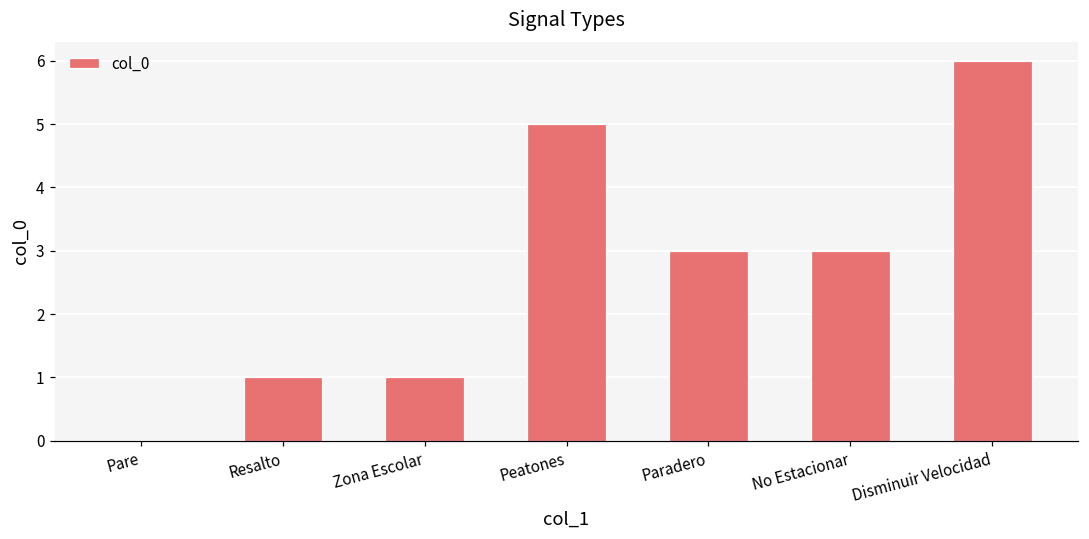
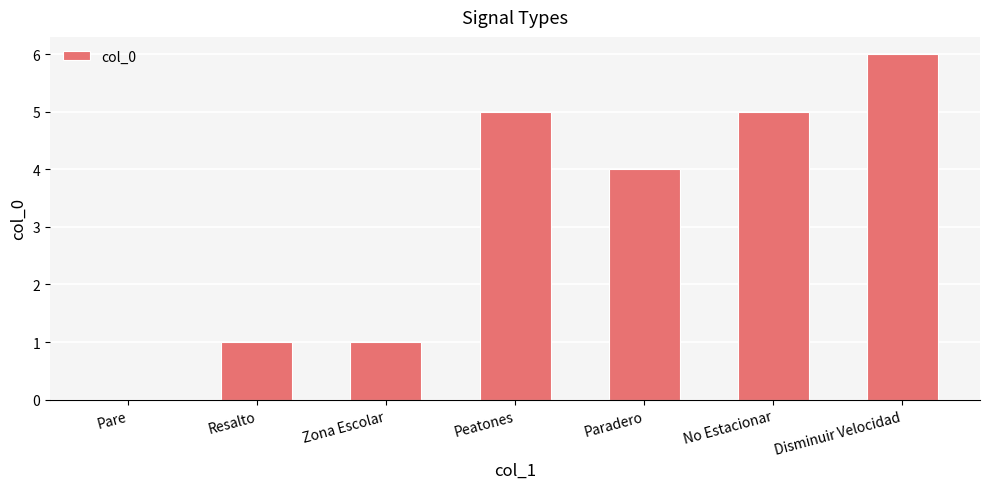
Paradero: 3 -> 4
No Estacionar: 3 -> 5
